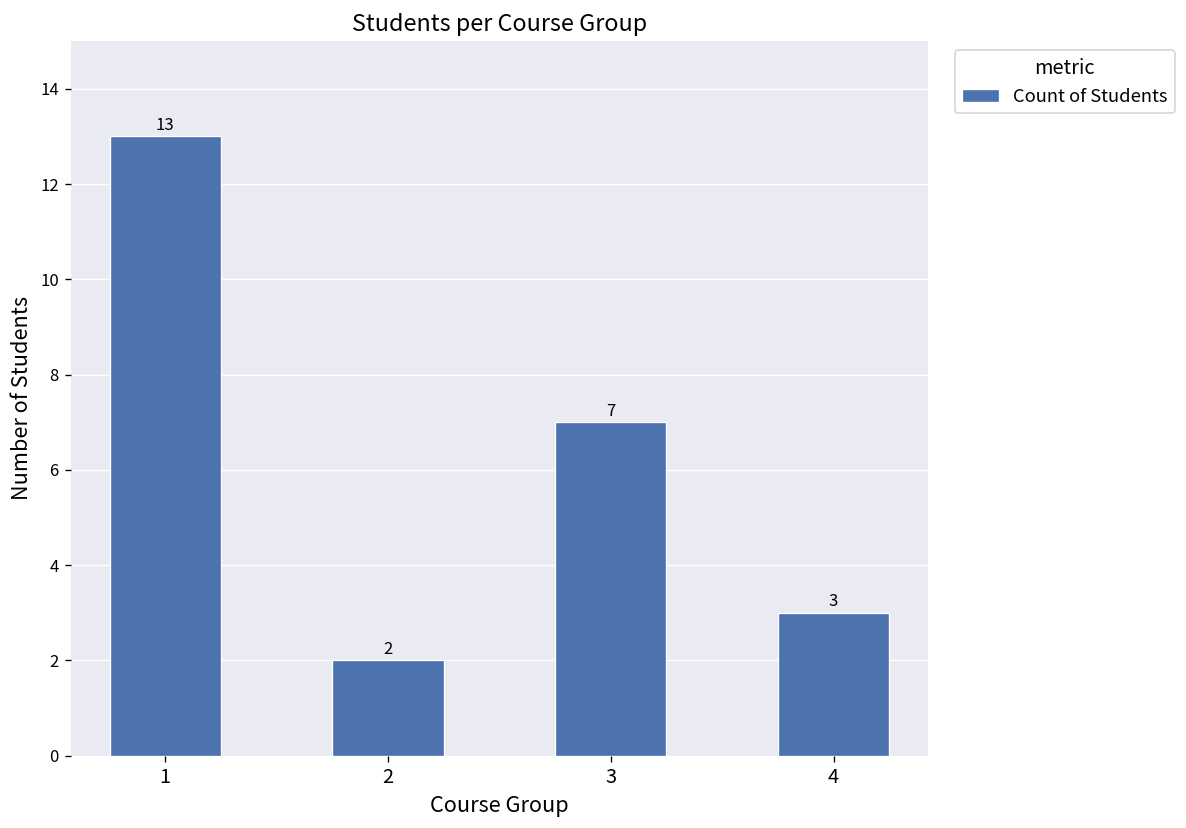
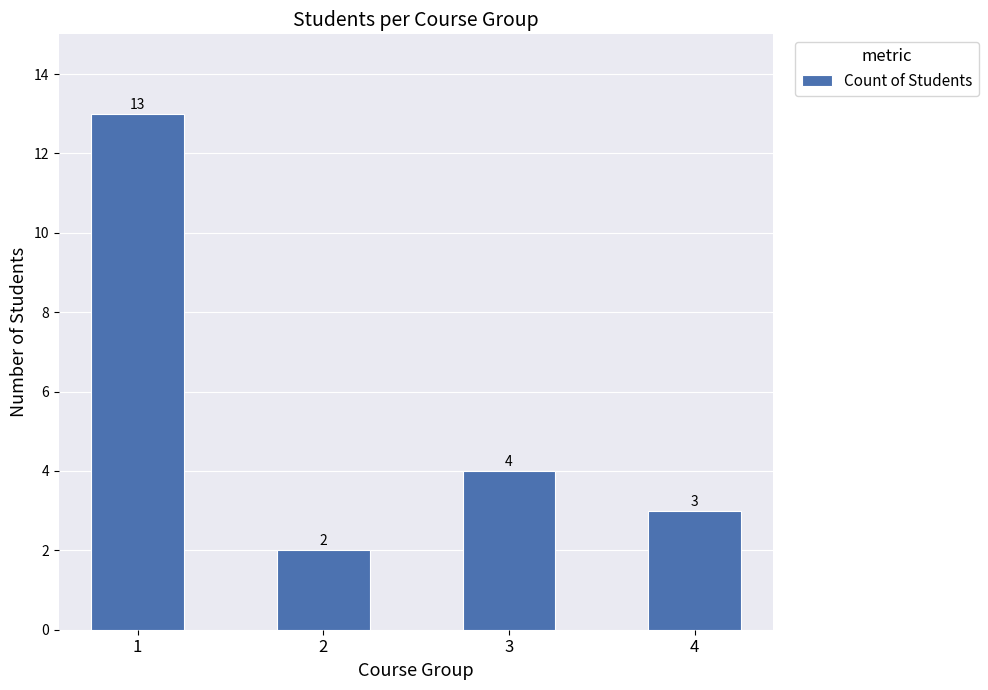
3: 7 -> 4
